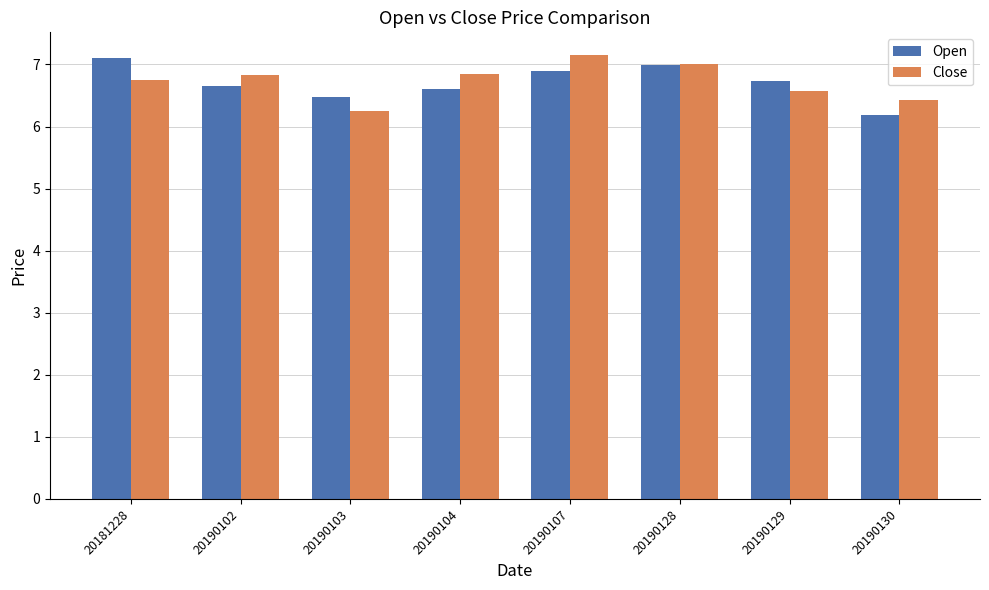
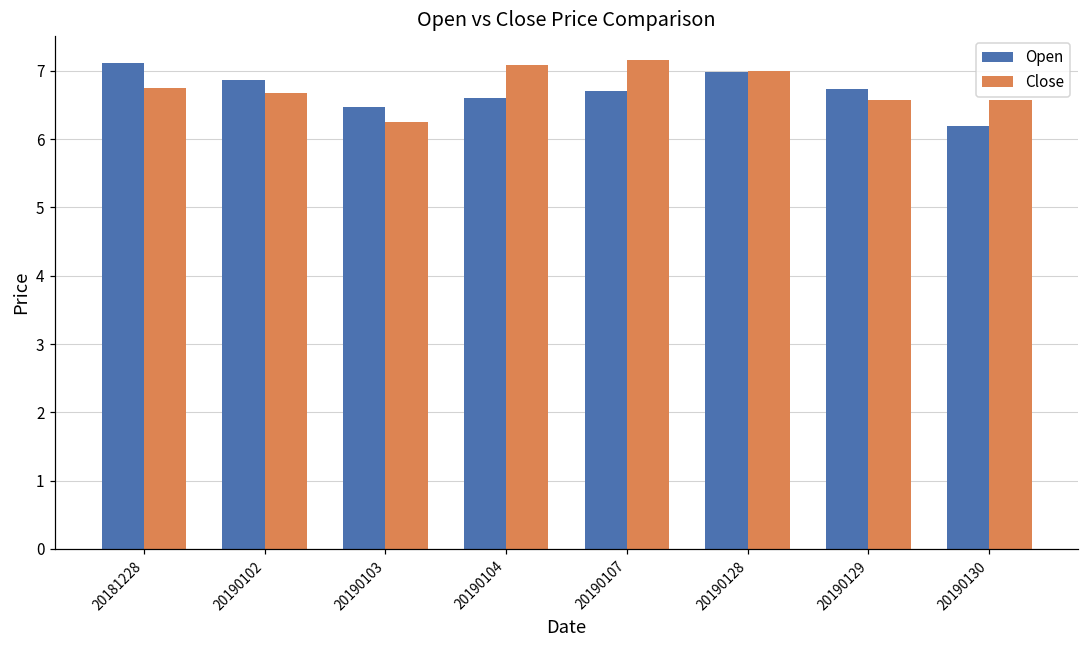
Open, 20190102: 6.7 -> 6.9
Close, 20190102: 6.8 -> 6.7
Close, 20190104: 6.9 -> 7.1
Open, 20190107: 6.9 -> 6.7
Close, 20190130: 6.4 -> 6.6
